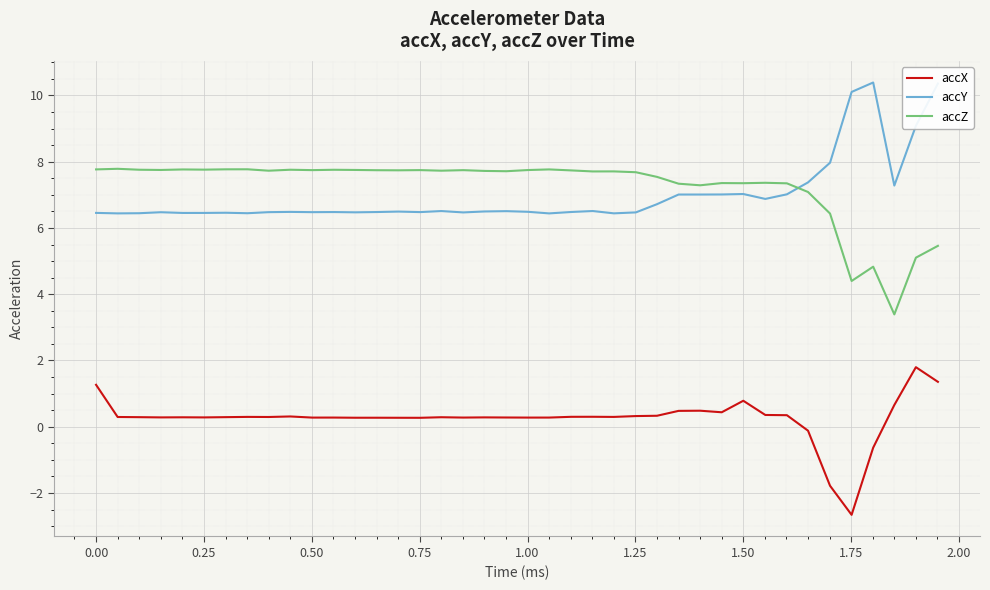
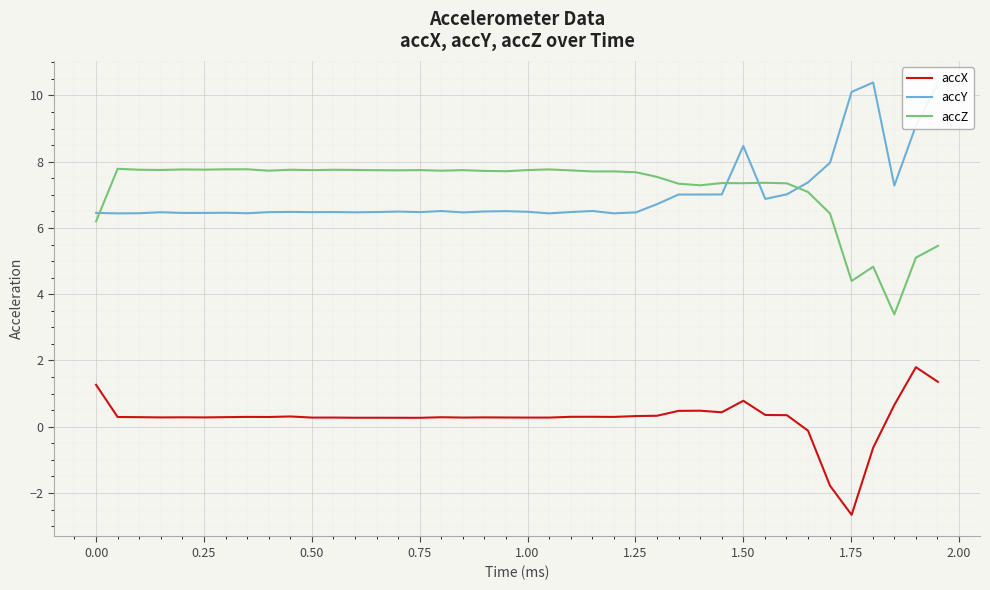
accZ, 0.00: 7.8 -> 6.2
accY, 1.50: 7.0 -> 8.5
